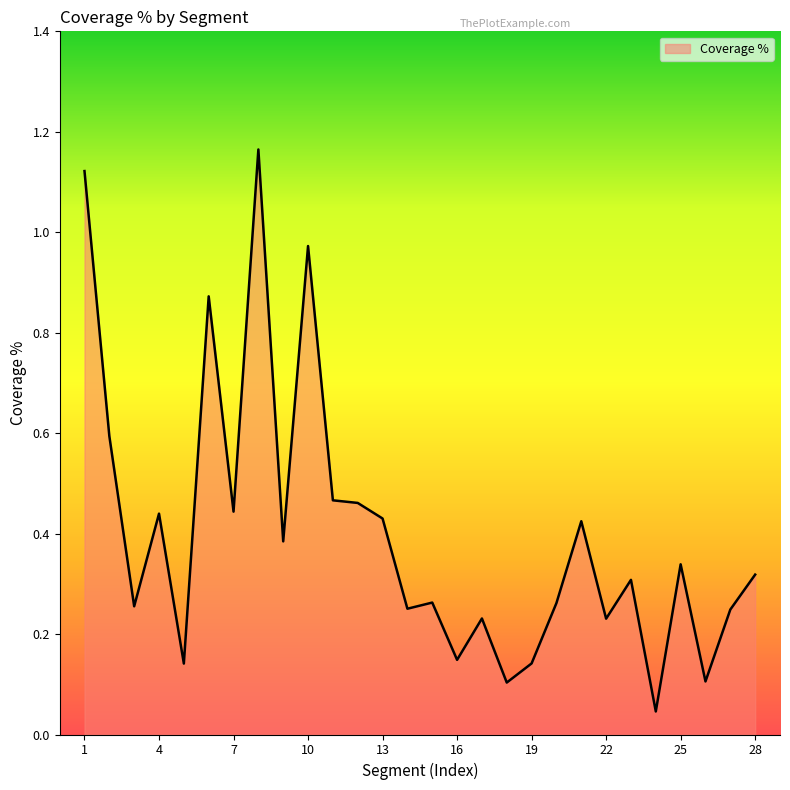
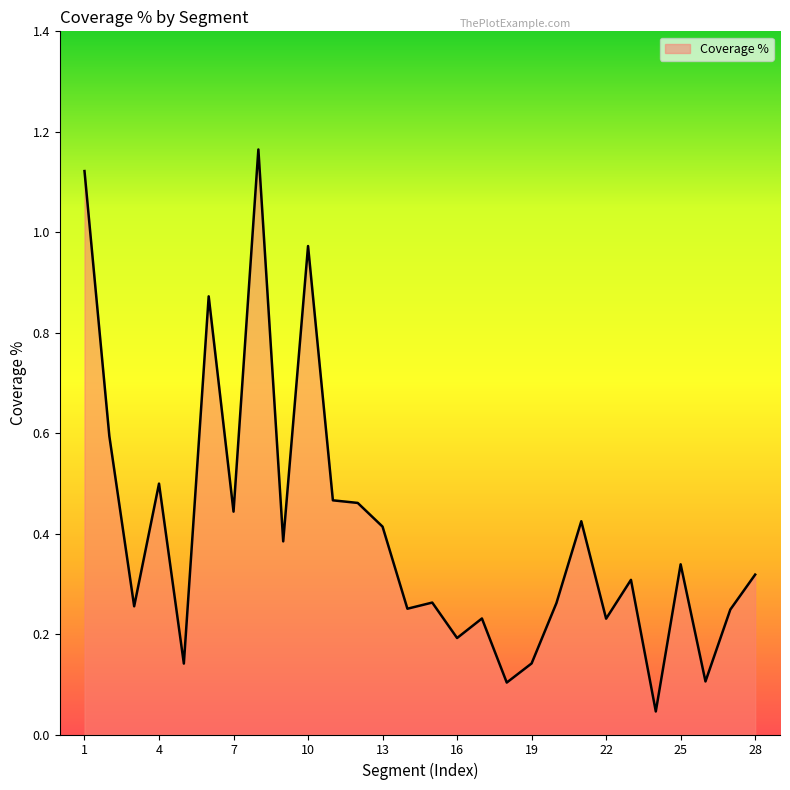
4: 0.44 -> 0.50
13: 0.43 -> 0.41
16: 0.15 -> 0.19
